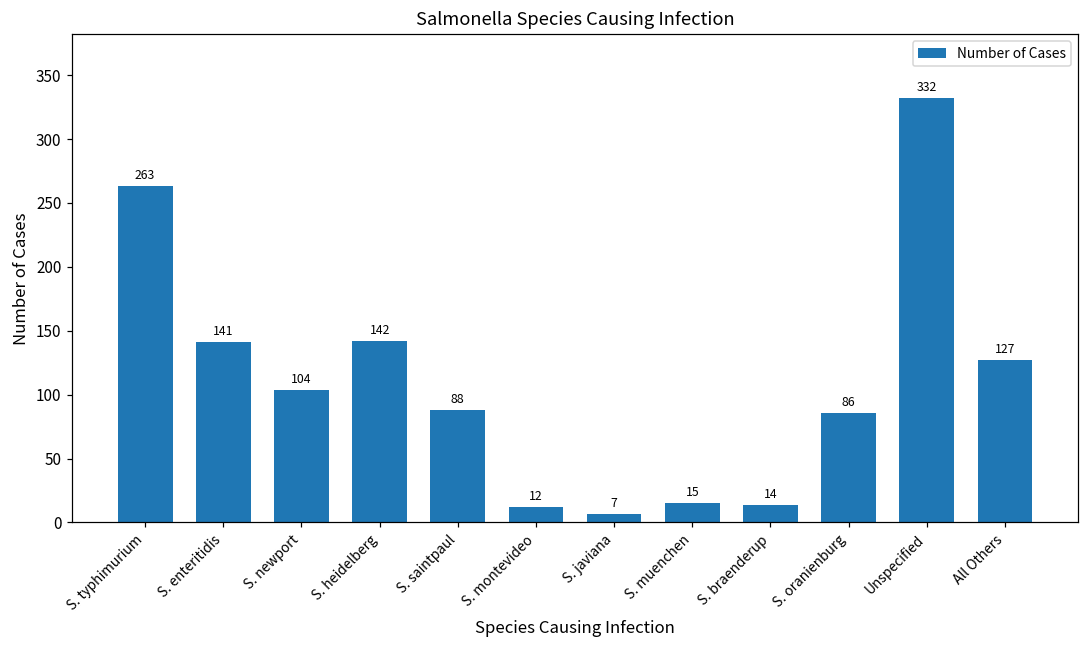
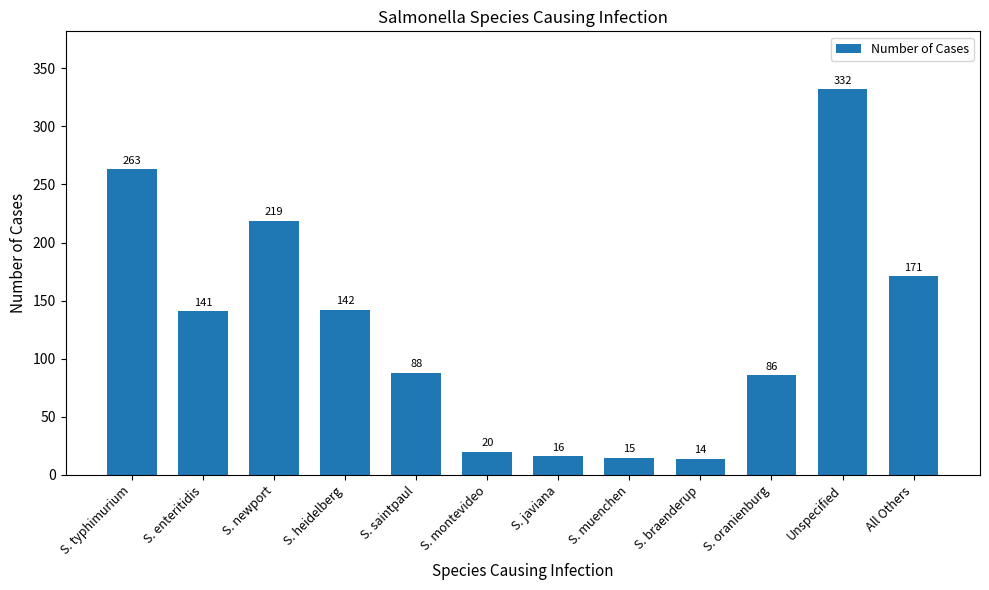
S. newport: 104 -> 219
S. montevideo: 12 -> 20
S. javiana: 7 -> 16
All Others: 127 -> 171
